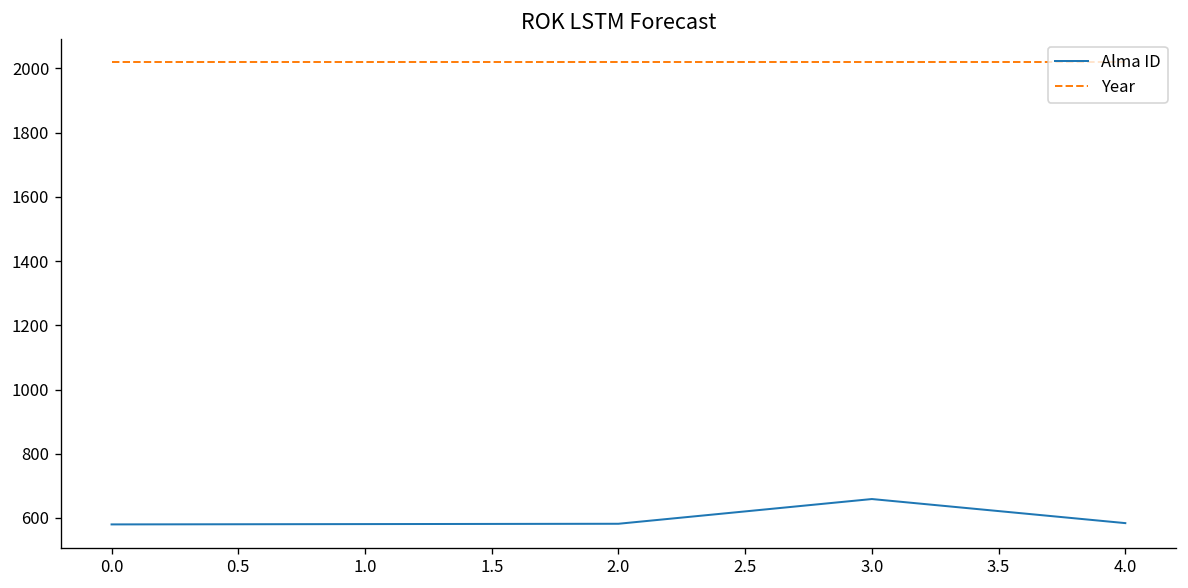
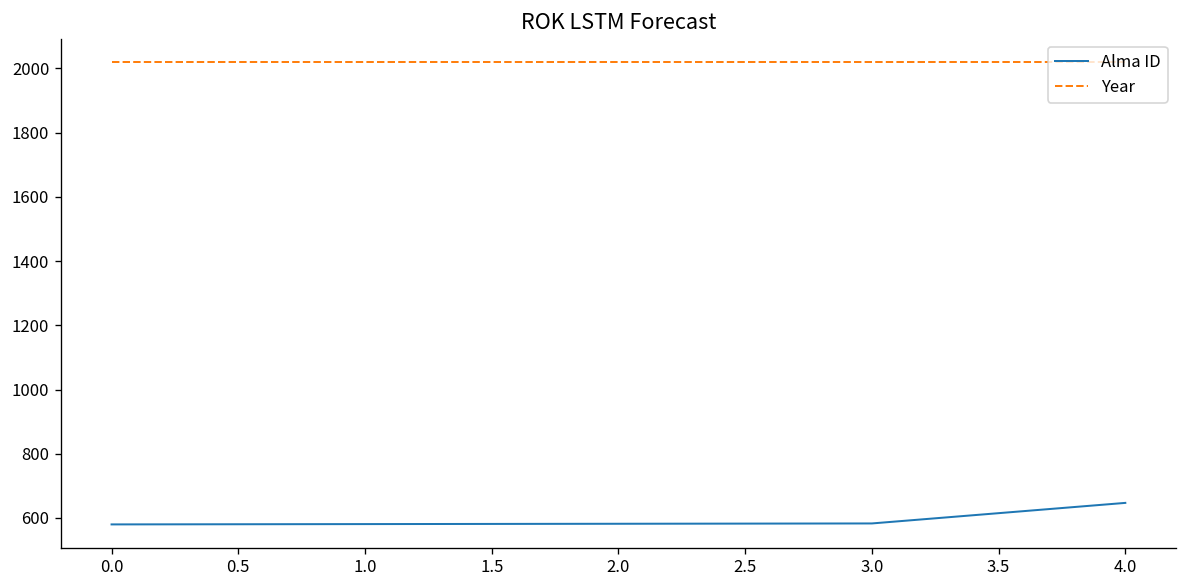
Alma ID, 3.0: 660 -> 580
Alma ID, 4.0: 580 -> 650
